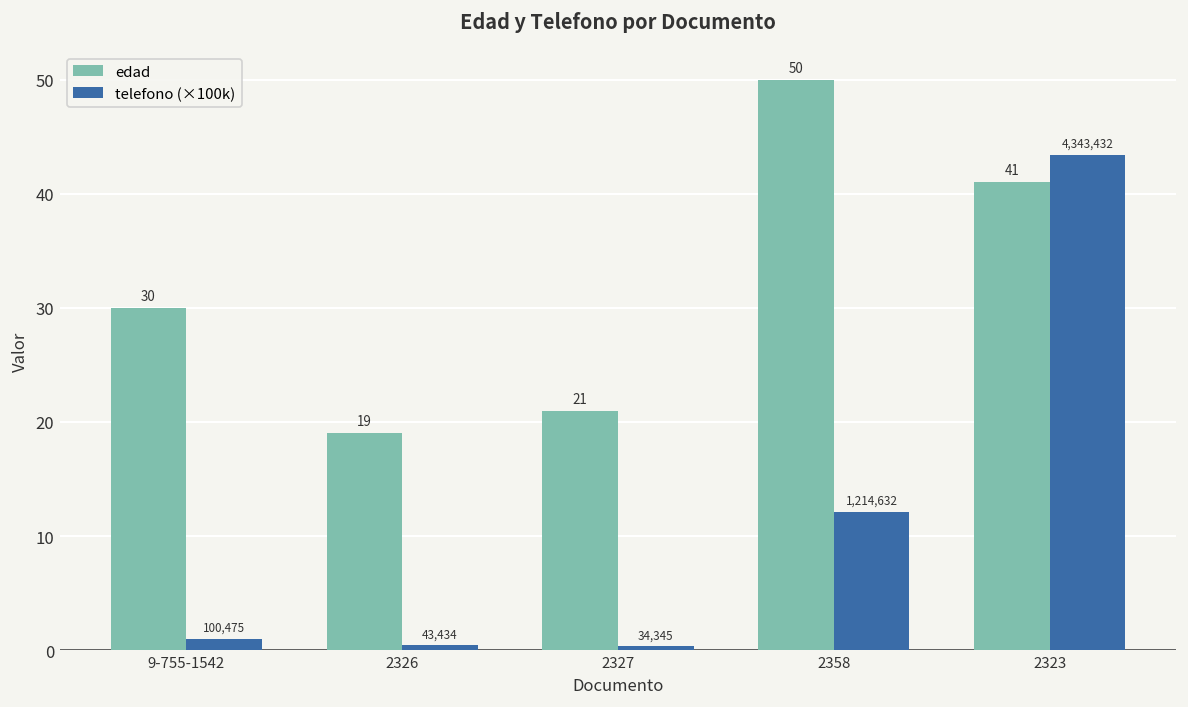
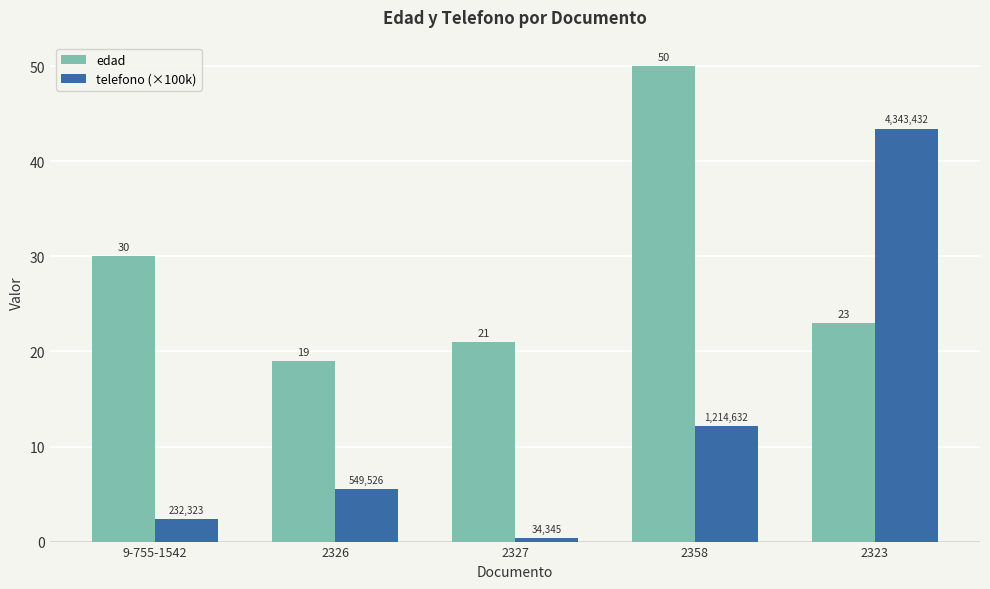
telefono (×100k), 9-755-1542: 100,475 -> 232,323
telefono (×100k), 2326: 43,434 -> 549,526
edad, 2323: 41 -> 23
